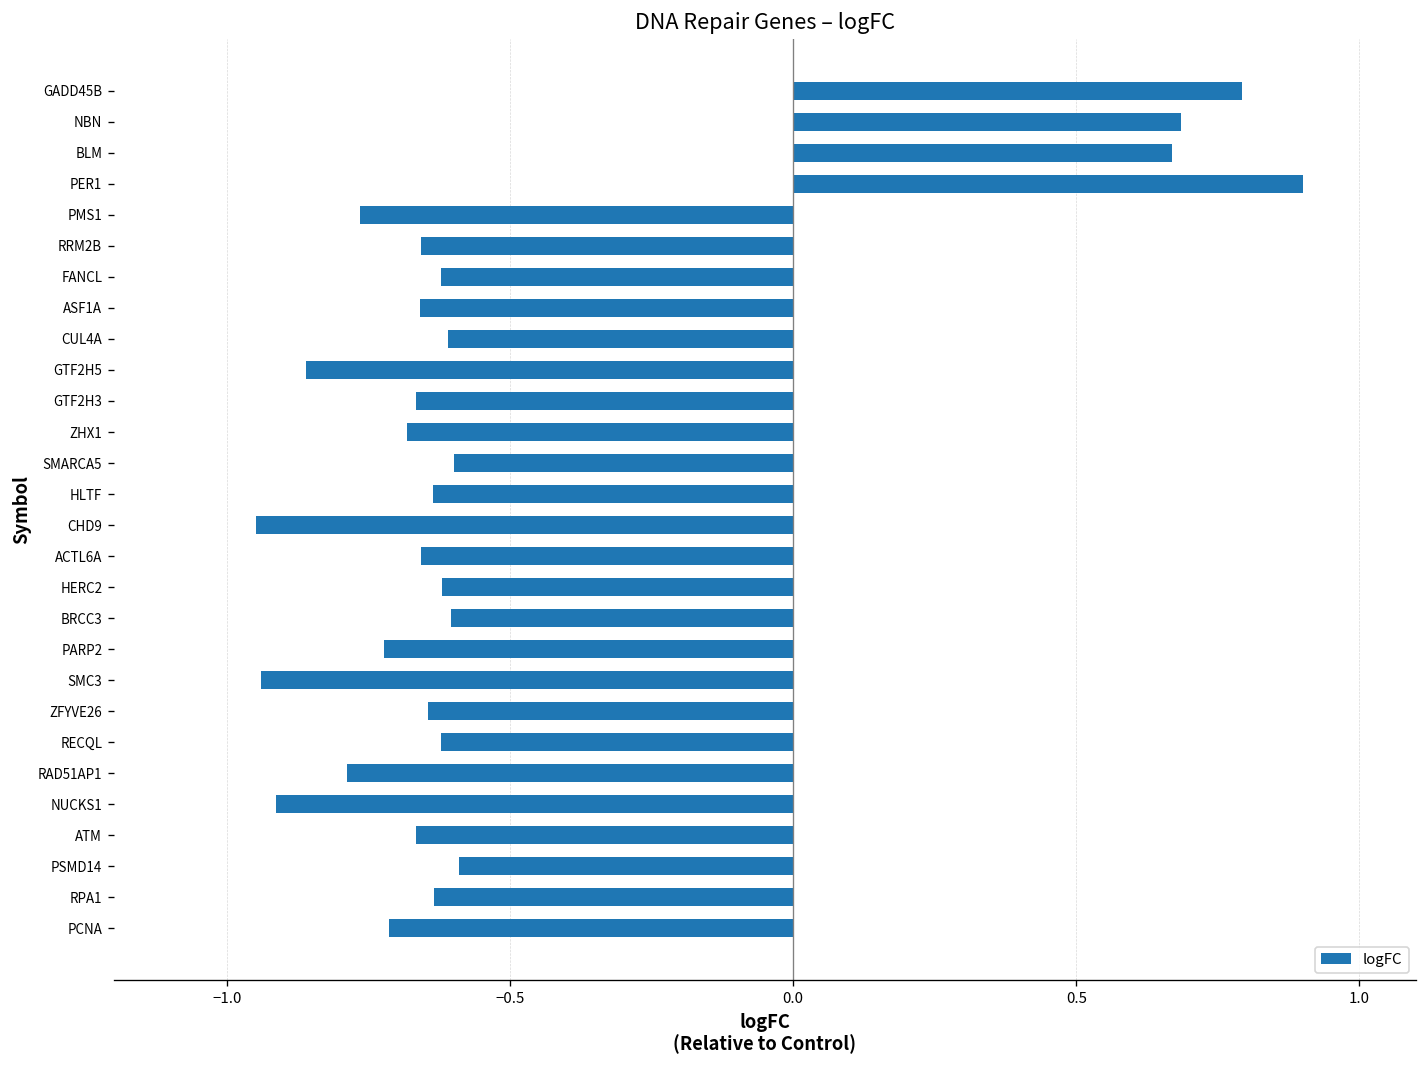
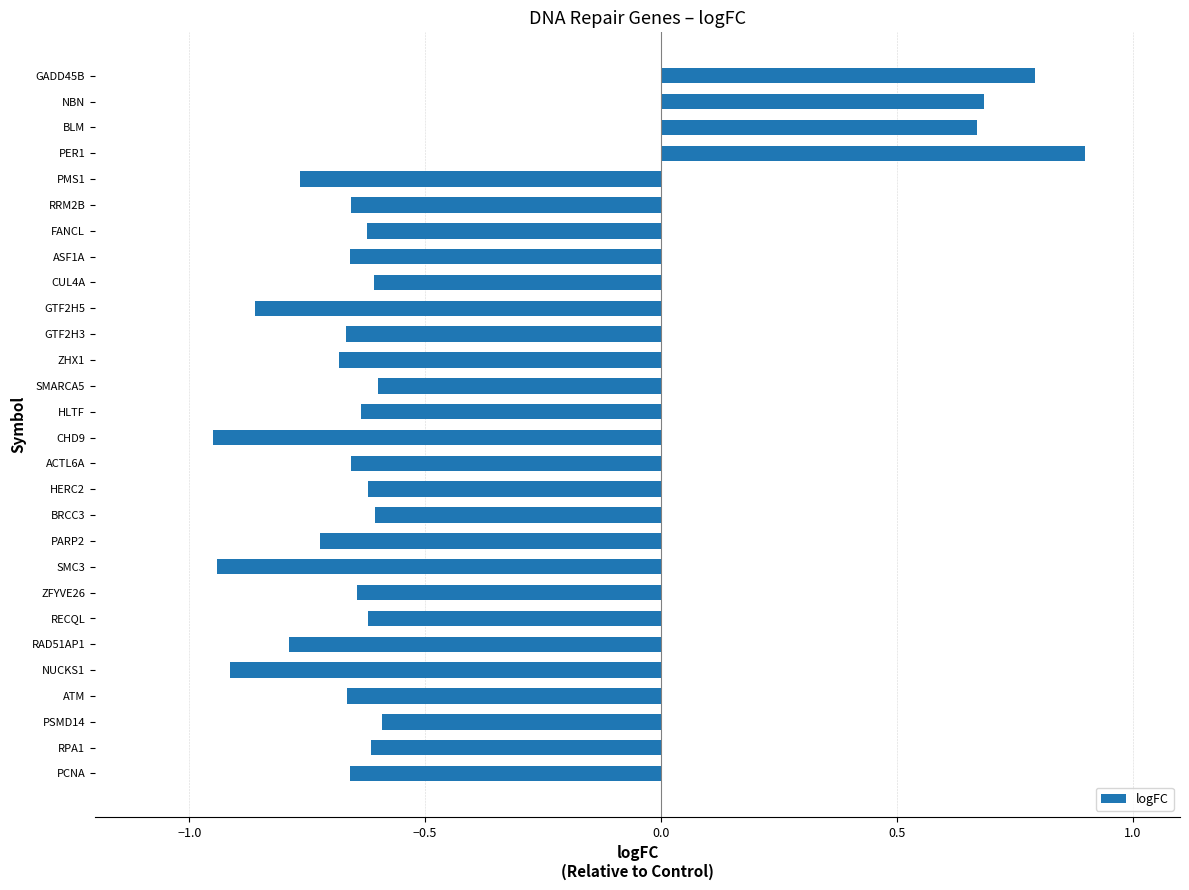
RPA1: -0.63 -> -0.62
PCNA: -0.71 -> -0.66
